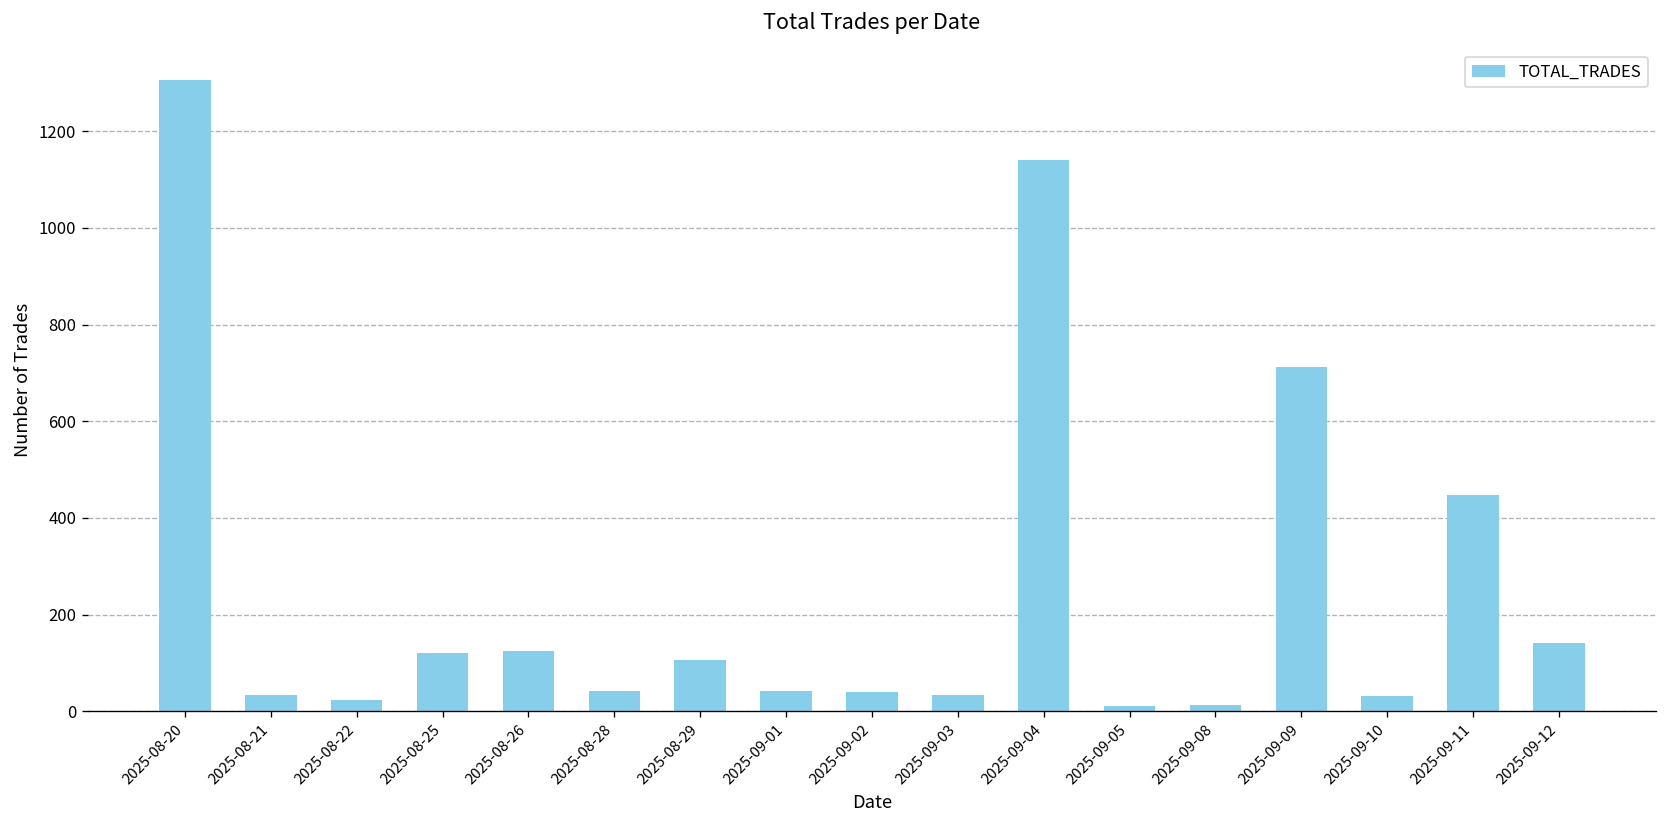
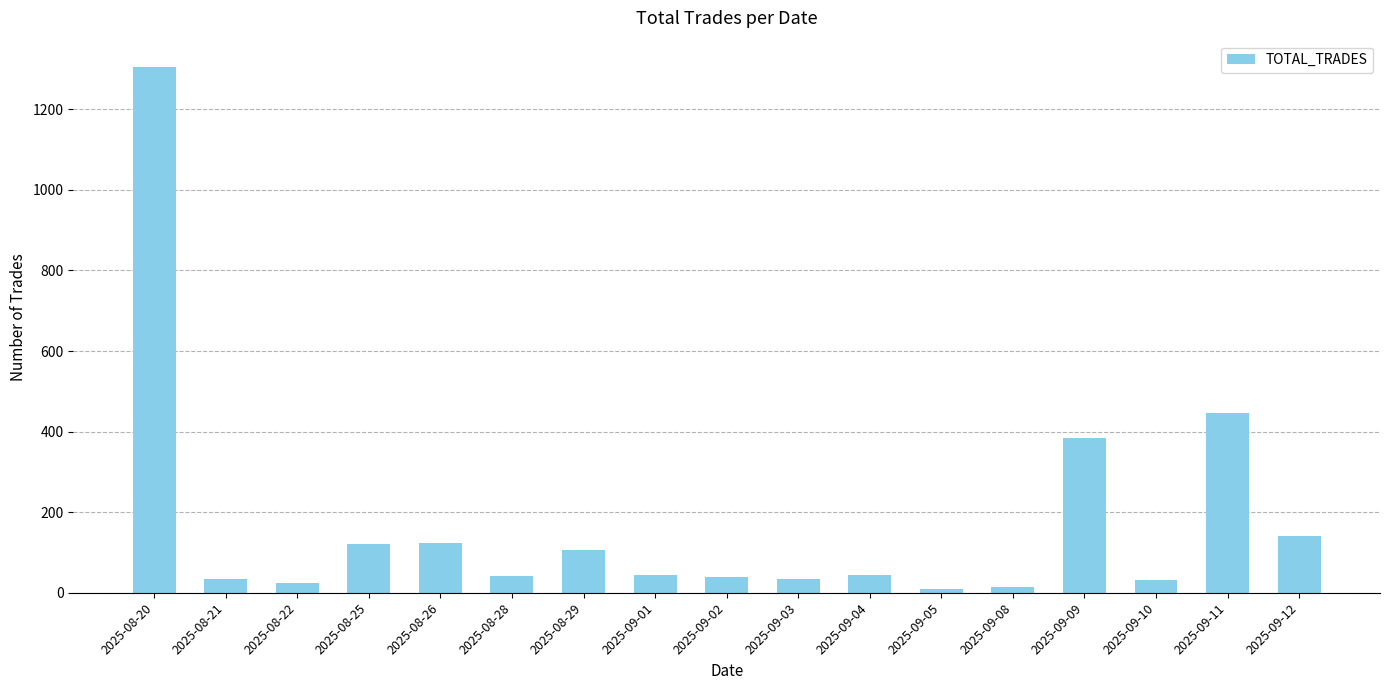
2025-09-04: 1140 -> 50
2025-09-09: 710 -> 390
